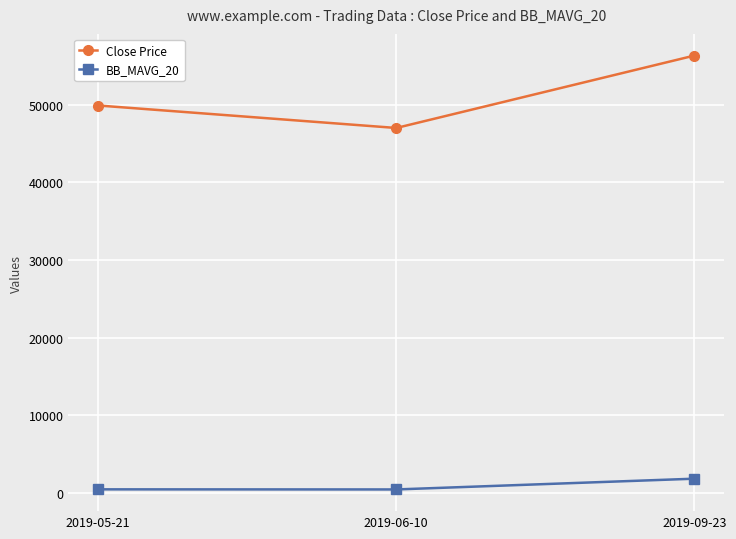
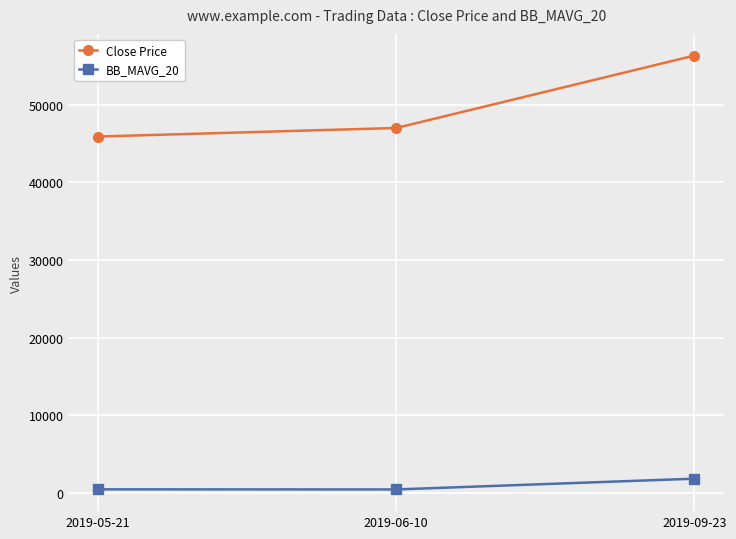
Close Price, 2019-05-21: 50000 -> 46000
